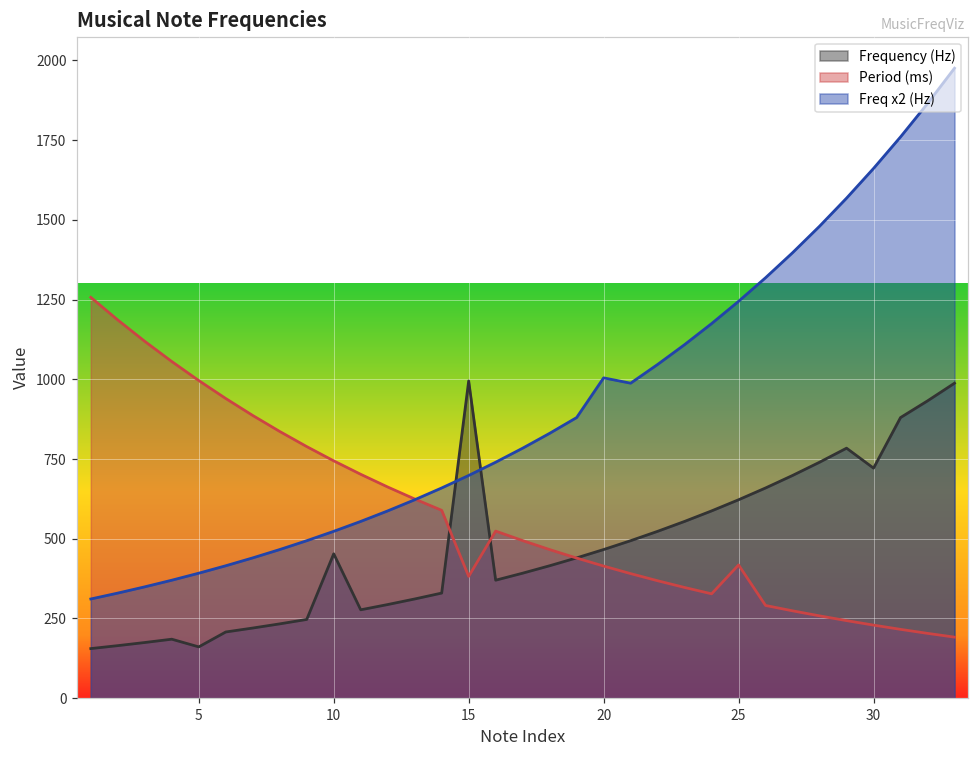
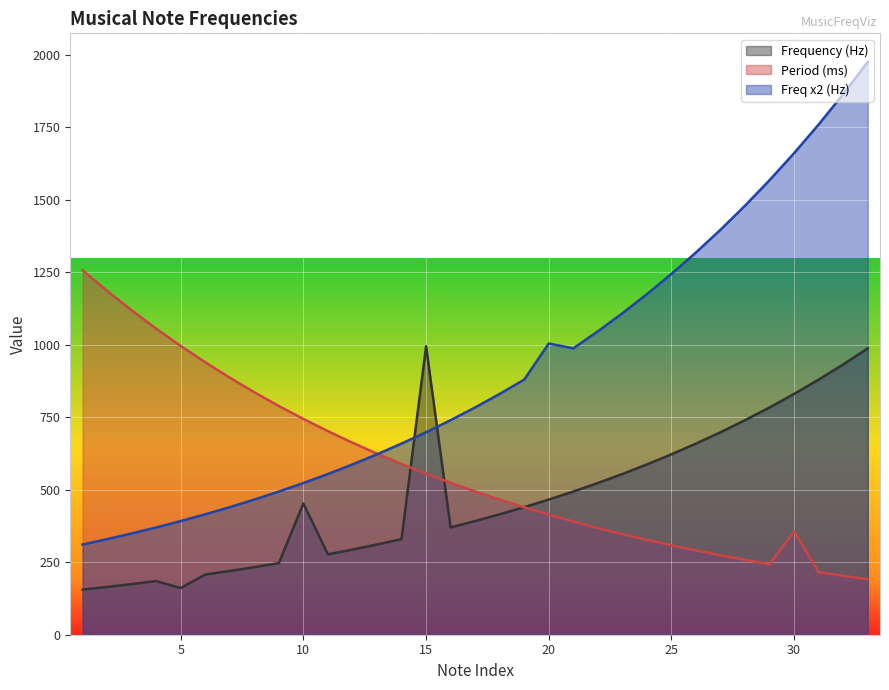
Period (ms), 15: 380 -> 560
Period (ms), 25: 420 -> 310
Frequency (Hz), 30: 720 -> 830
Period (ms), 30: 230 -> 360
